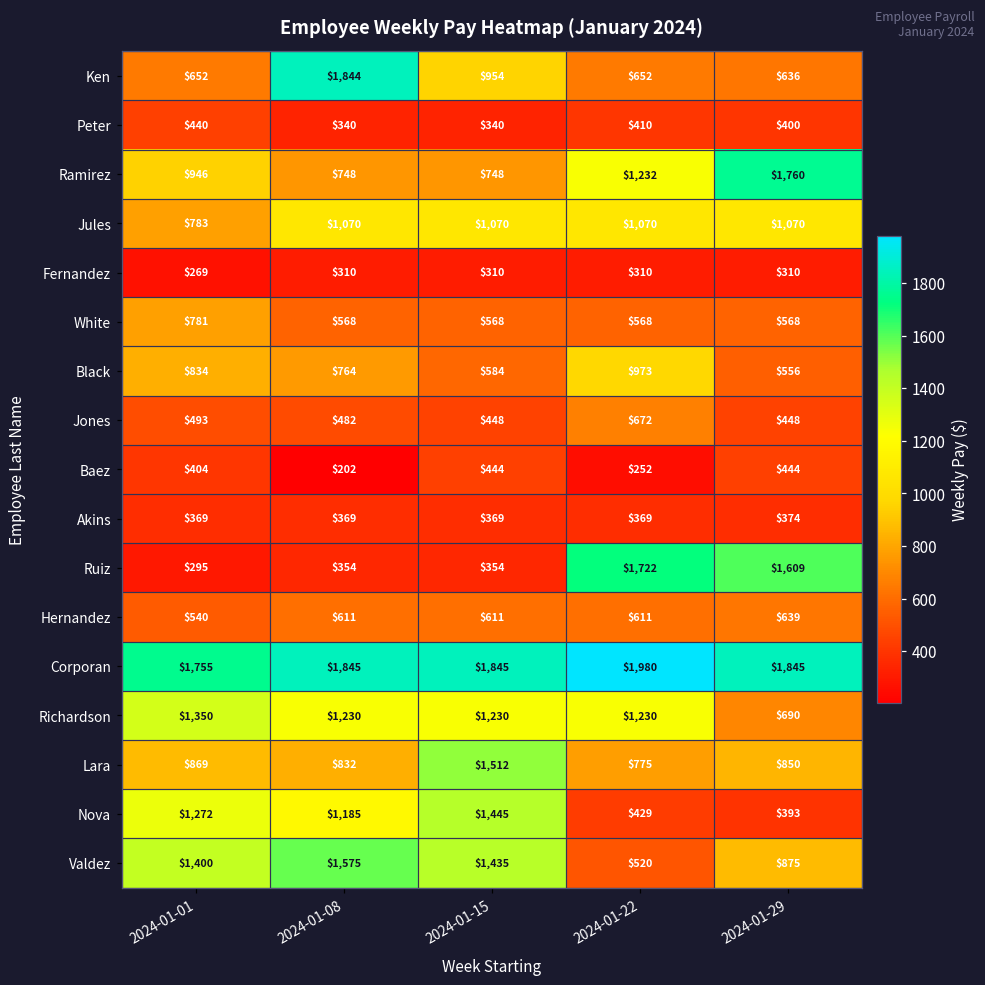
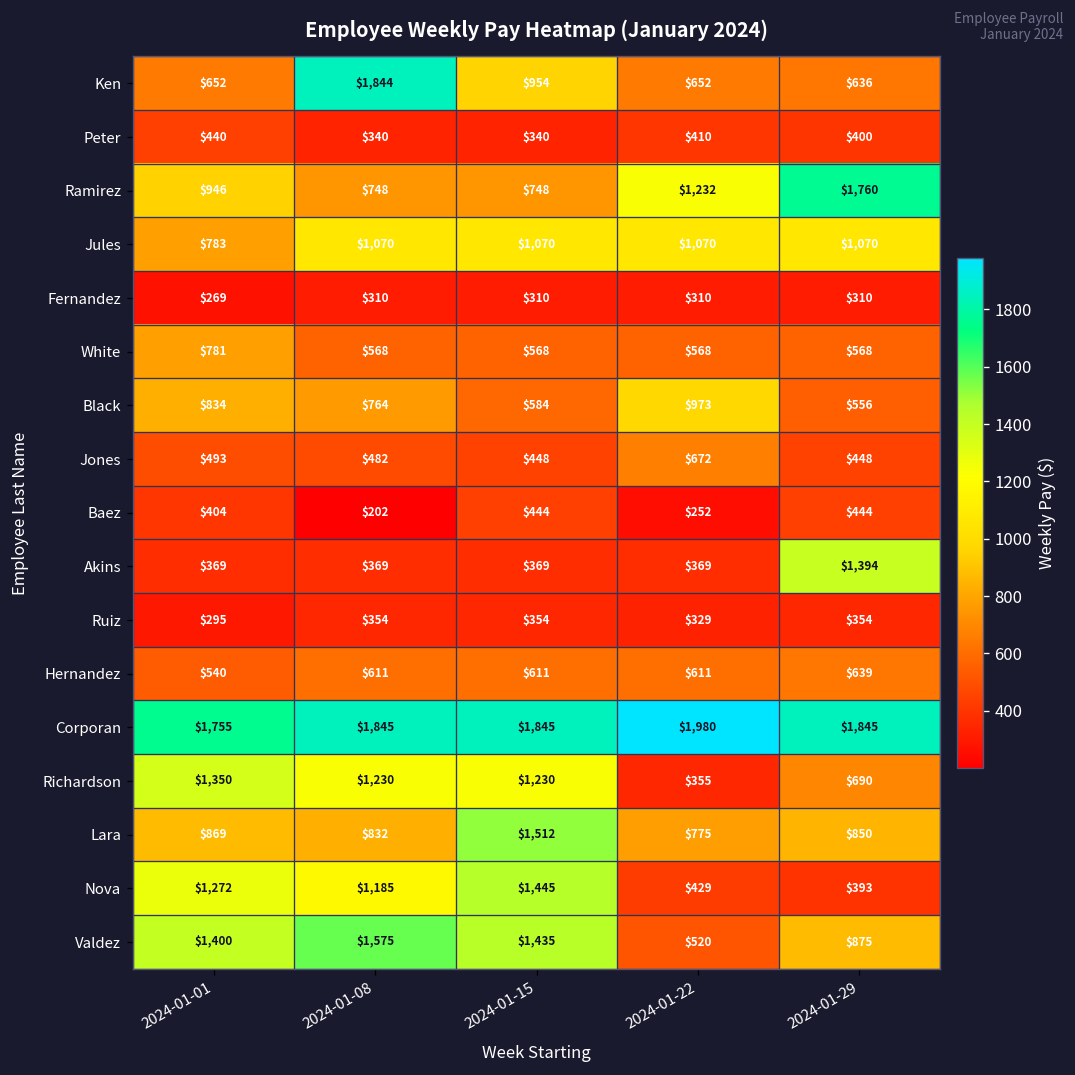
Akins, 2024-01-29: $374 -> $1,394
Ruiz, 2024-01-22: $1,722 -> $329
Ruiz, 2024-01-29: $1,609 -> $354
Richardson, 2024-01-22: $1,230 -> $355
